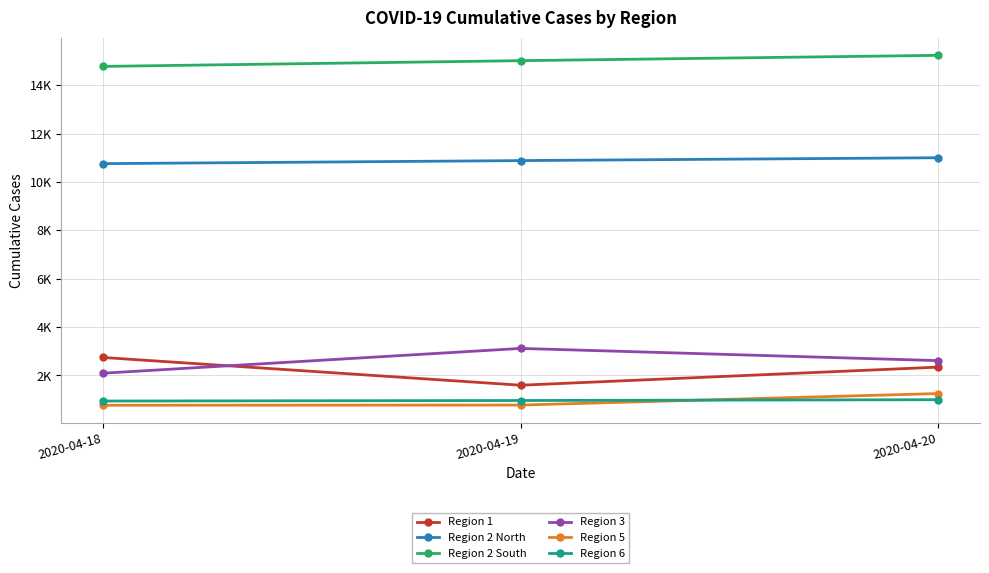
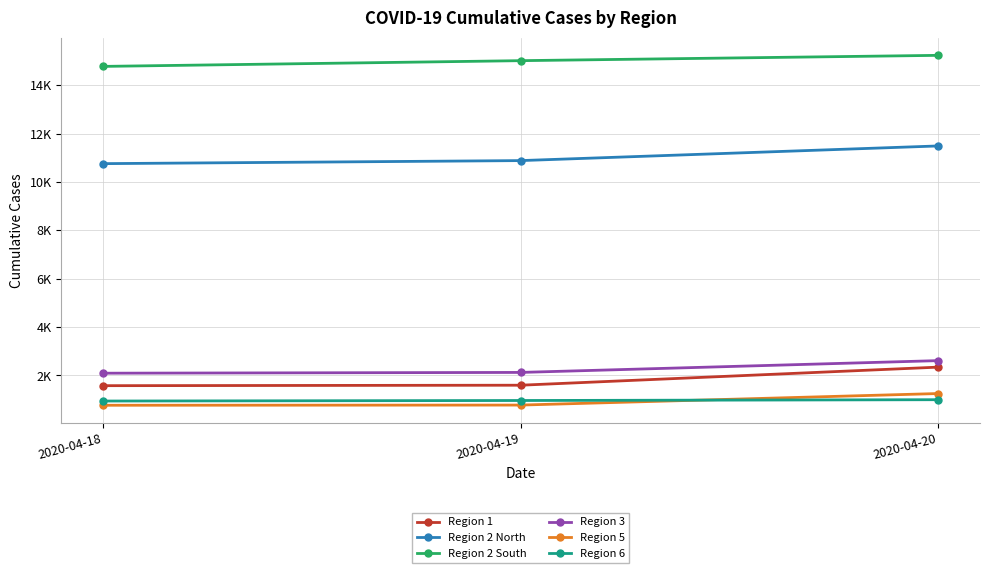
Region 1, 2020-04-18: 2700 -> 1600
Region 3, 2020-04-19: 3100 -> 2100
Region 2 North, 2020-04-20: 11000 -> 11500
